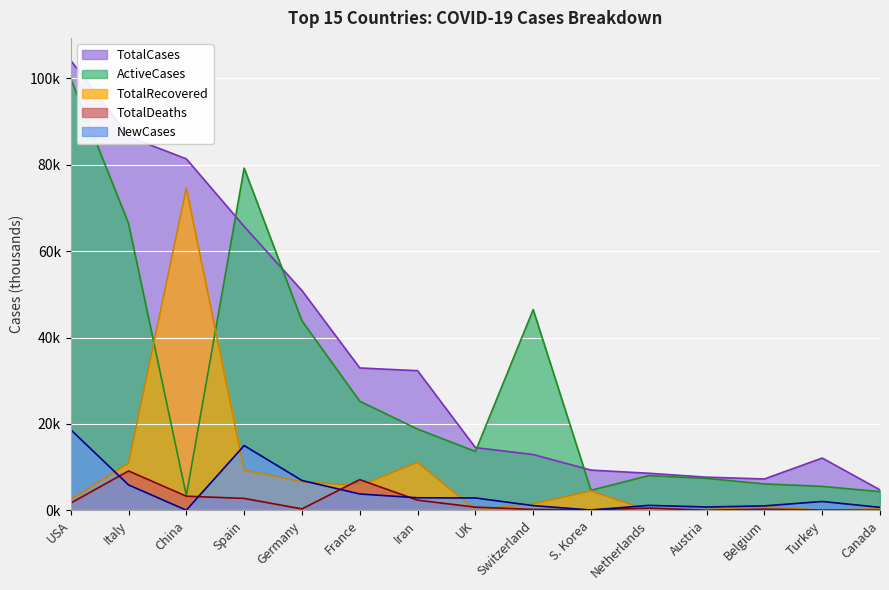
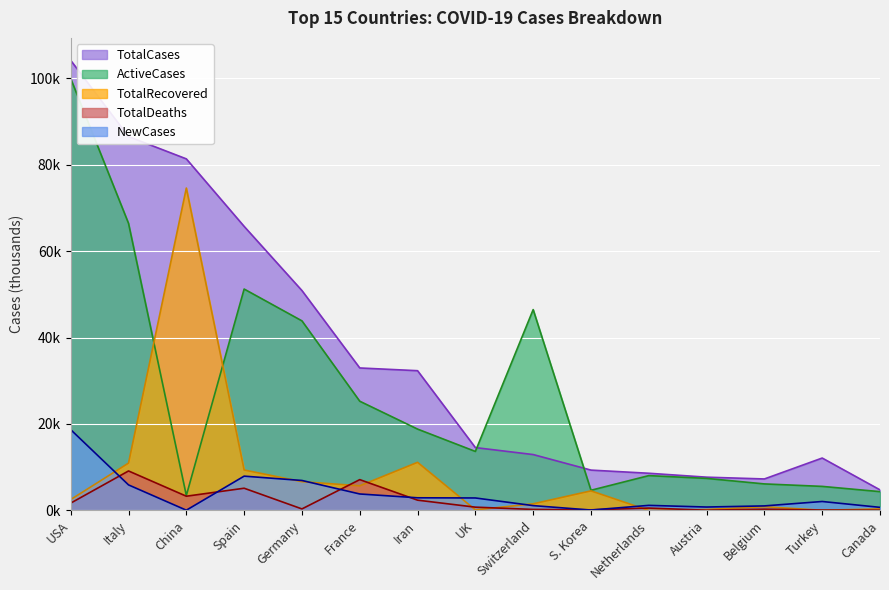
ActiveCases, Spain: 79000 -> 51000
TotalDeaths, Spain: 3000 -> 5000
NewCases, Spain: 15000 -> 8000
